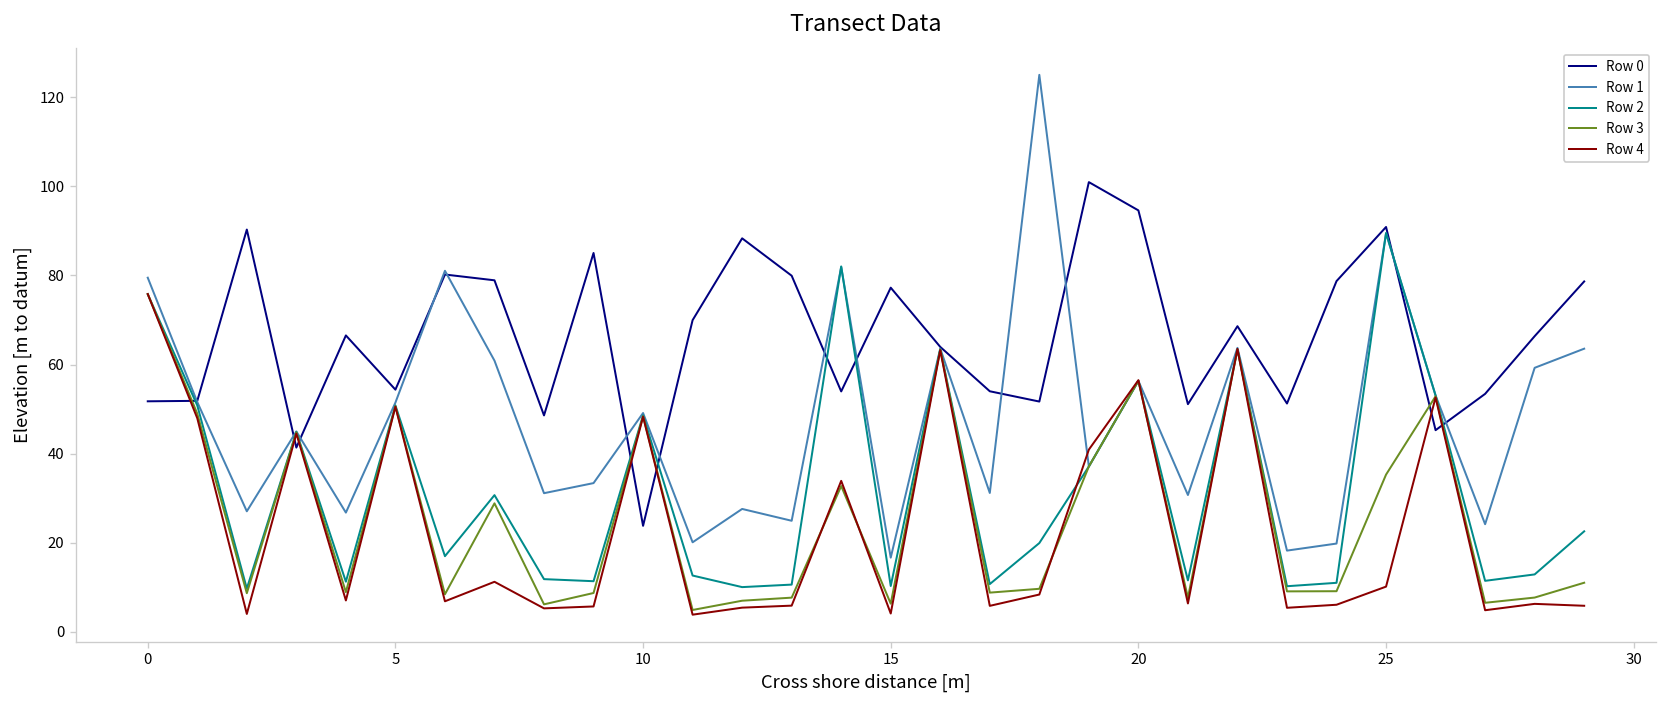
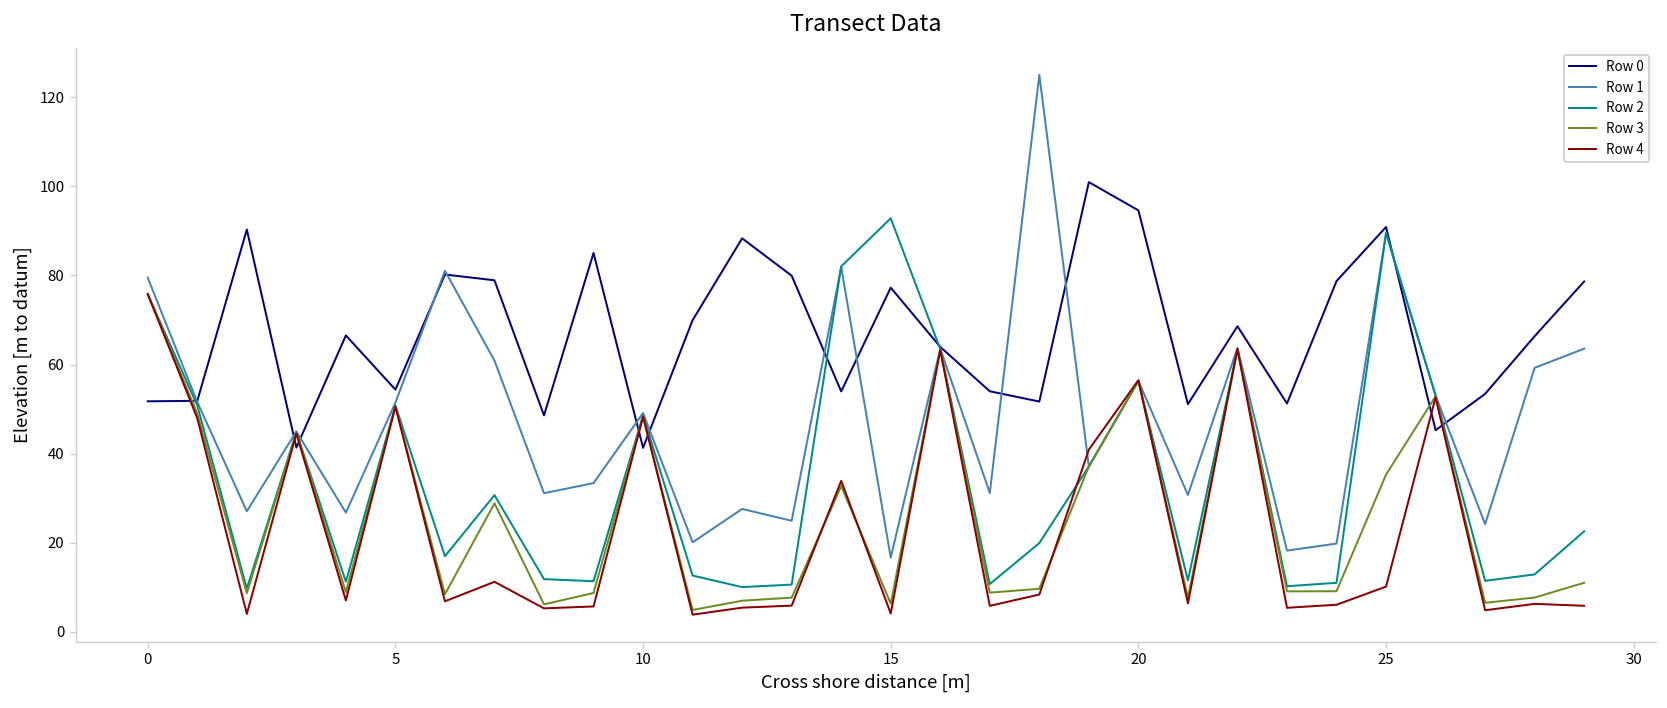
Row 0, 10: 24 -> 41
Row 2, 15: 10 -> 93
